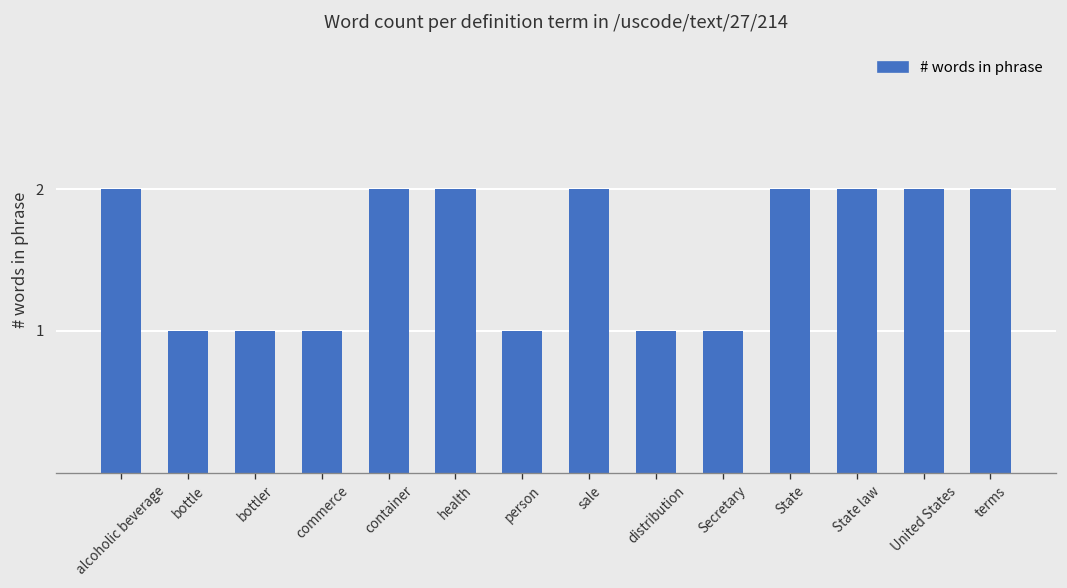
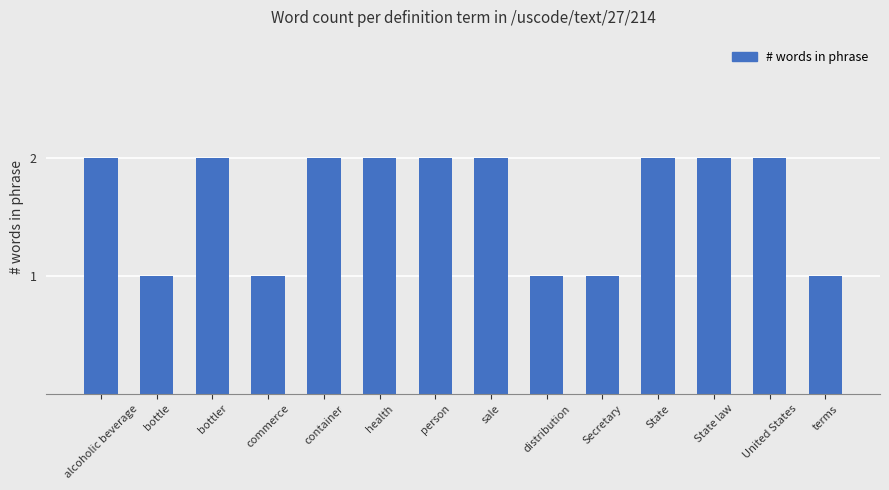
bottler: 1 -> 2
person: 1 -> 2
terms: 2 -> 1
